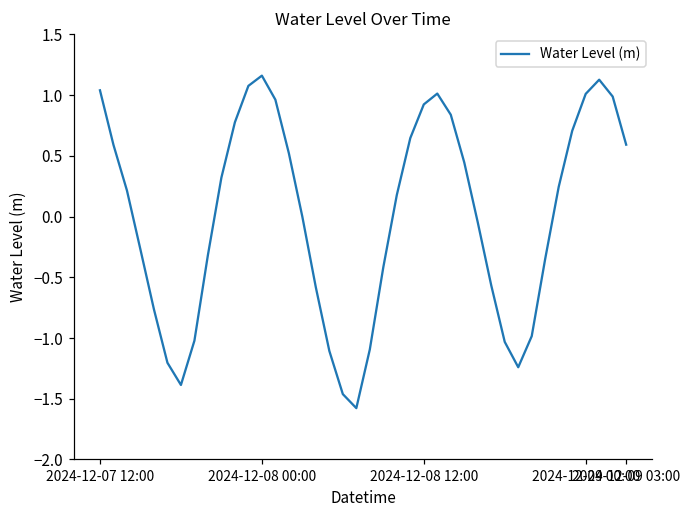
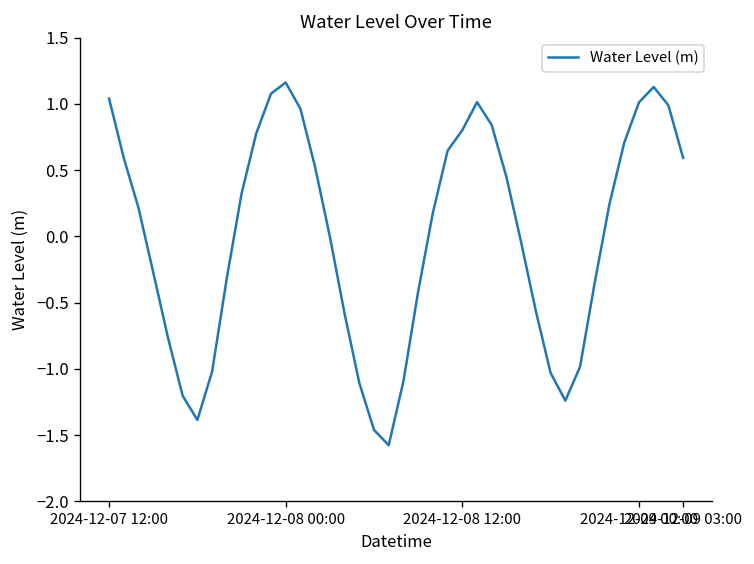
2024-12-08 12:00: 0.92 -> 0.80
